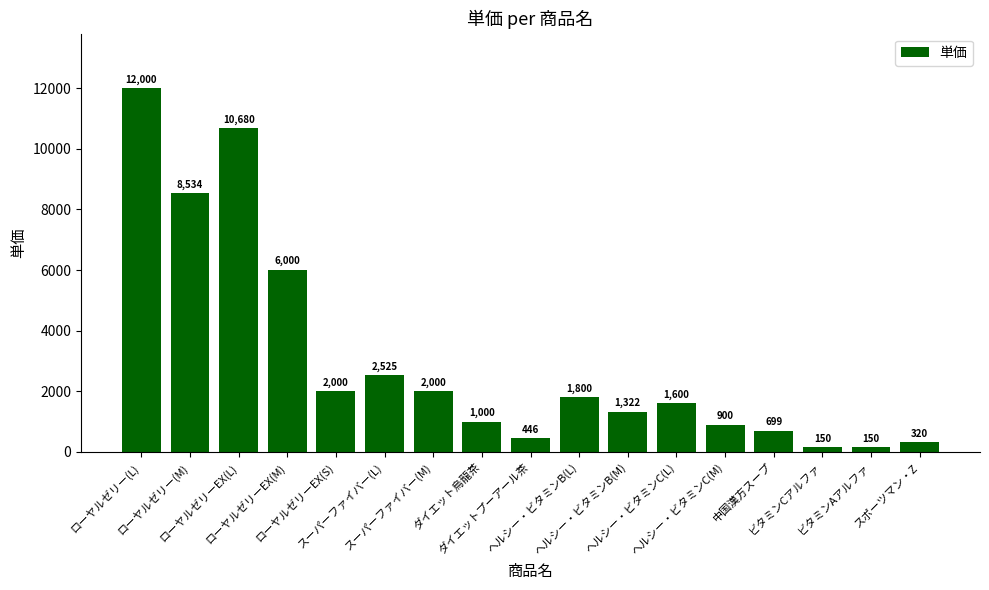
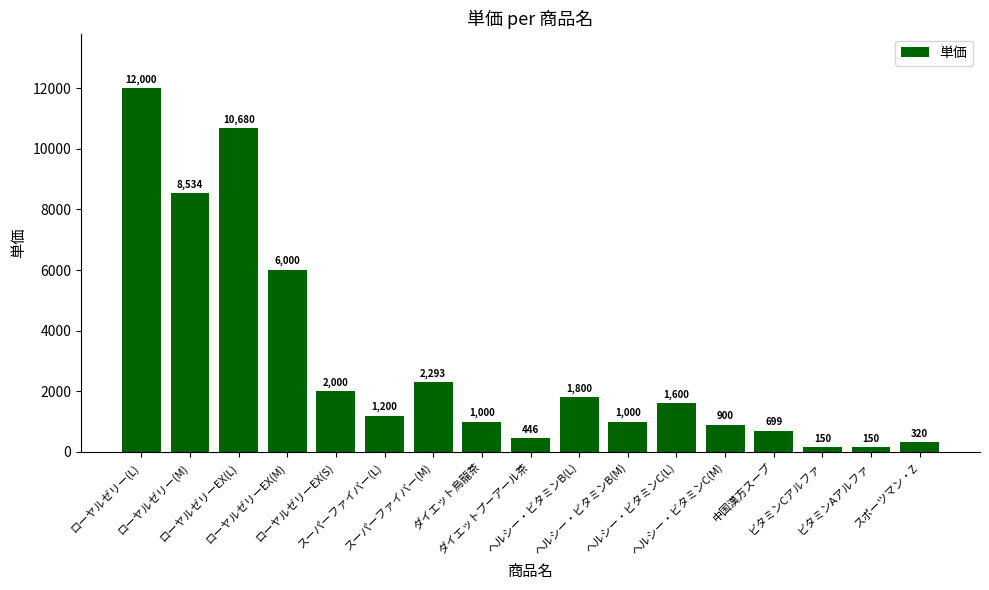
スーパーファイバー(L): 2,525 -> 1,200
スーパーファイバー(M): 2,000 -> 2,293
ヘルシー・ビタミンB(M): 1,322 -> 1,000
